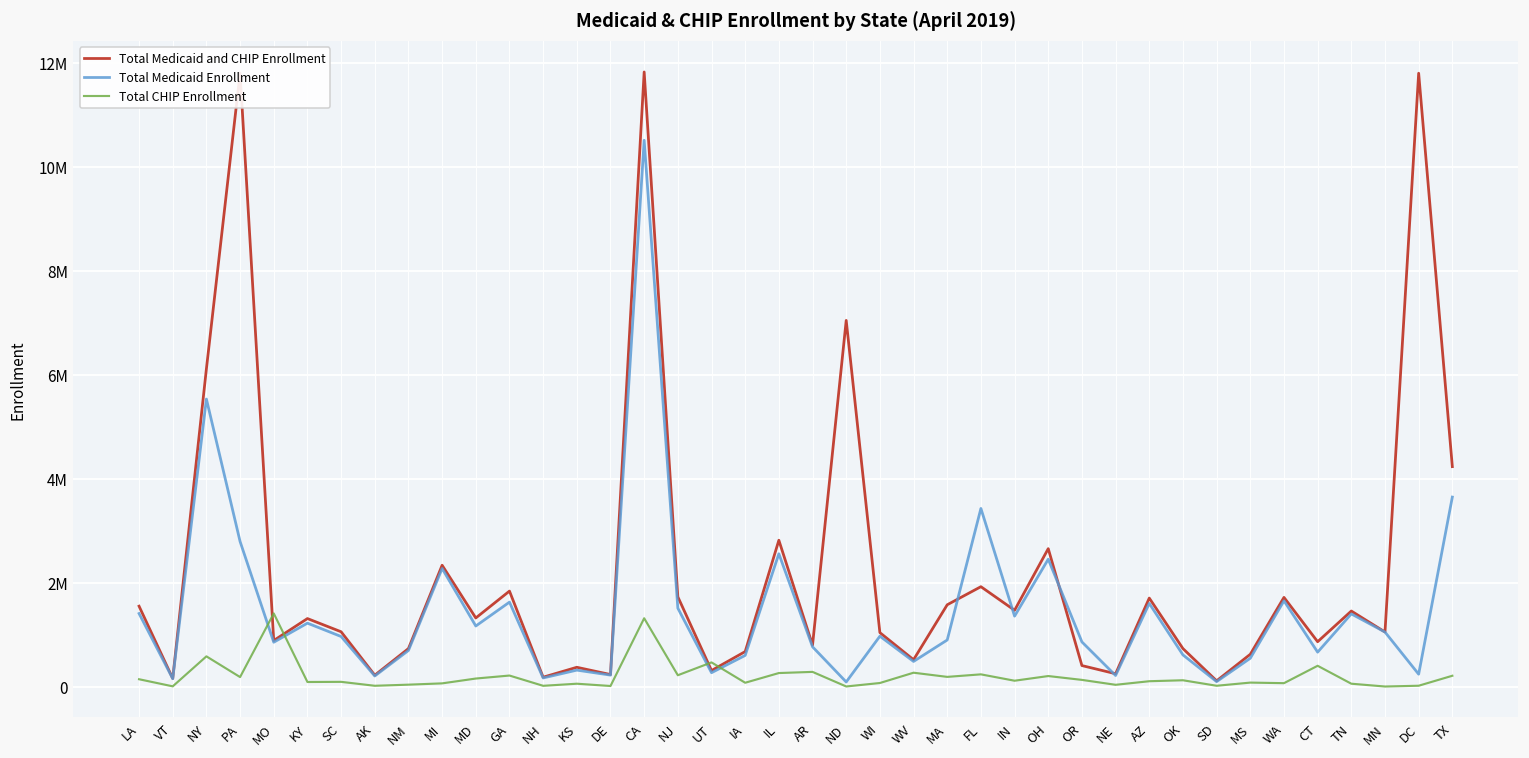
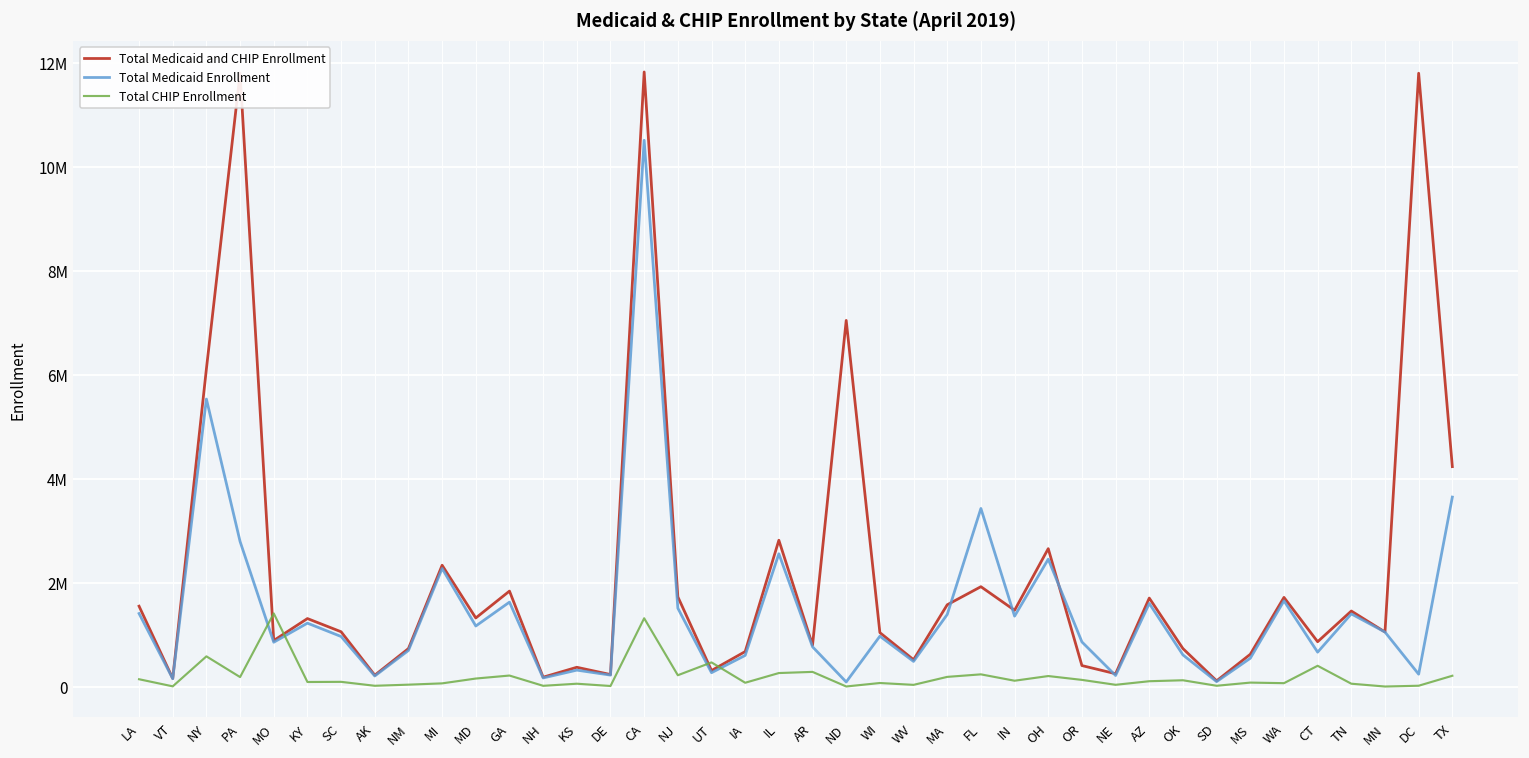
Total CHIP Enrollment, WV: 300000 -> 0
Total Medicaid Enrollment, MA: 900000 -> 1400000
